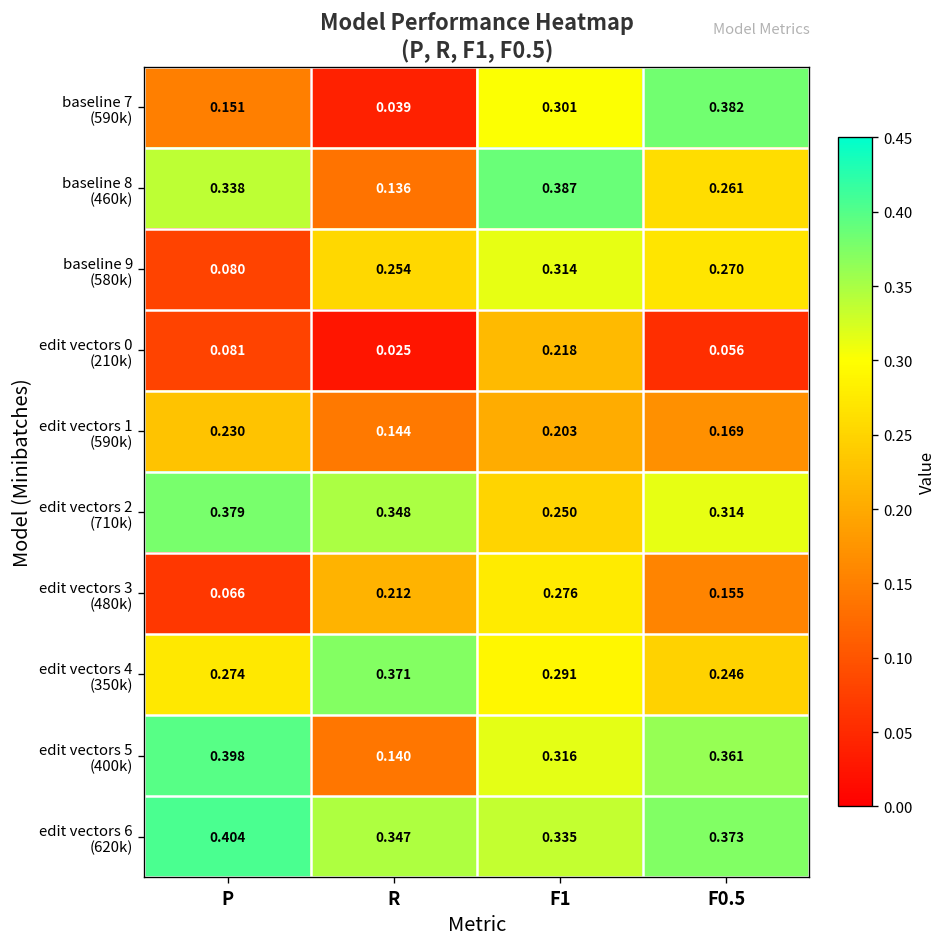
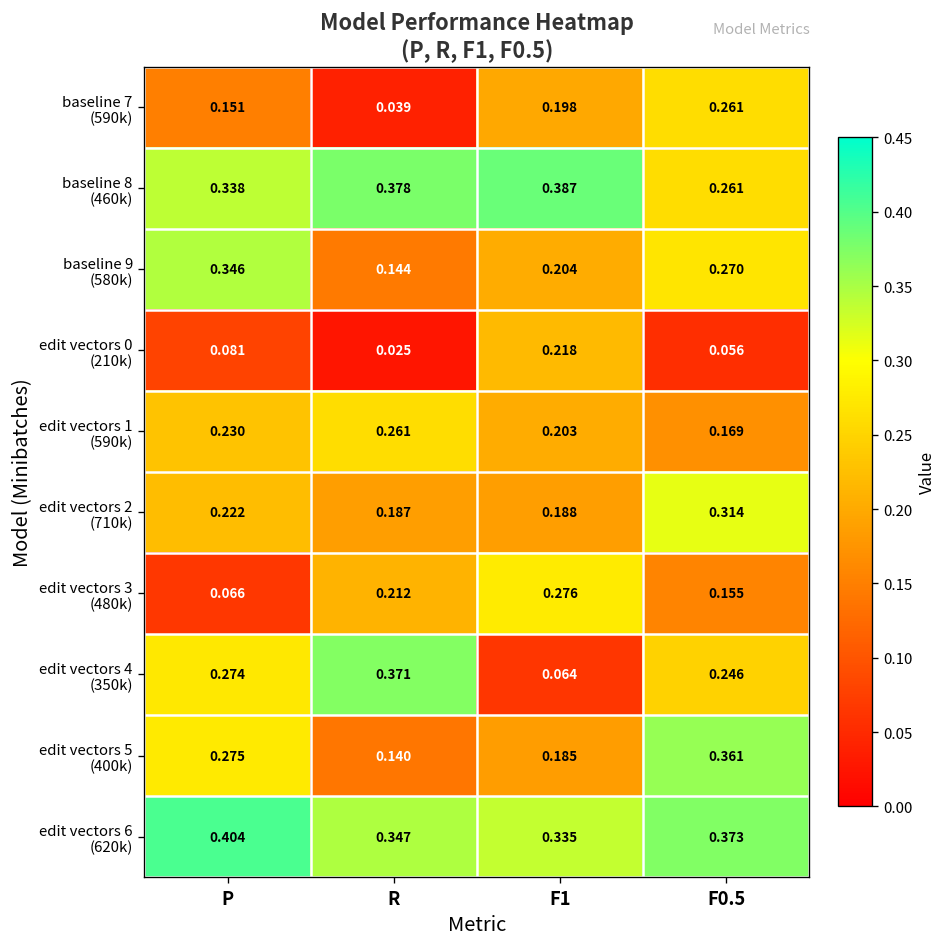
baseline 7 (590k), F1: 0.301 -> 0.198
baseline 7 (590k), F0.5: 0.382 -> 0.261
baseline 8 (460k), R: 0.136 -> 0.378
baseline 9 (580k), P: 0.080 -> 0.346
baseline 9 (580k), R: 0.254 -> 0.144
baseline 9 (580k), F1: 0.314 -> 0.204
edit vectors 1 (590k), R: 0.144 -> 0.261
edit vectors 2 (710k), P: 0.379 -> 0.222
edit vectors 2 (710k), R: 0.348 -> 0.187
edit vectors 2 (710k), F1: 0.250 -> 0.188
edit vectors 4 (350k), F1: 0.291 -> 0.064
edit vectors 5 (400k), P: 0.398 -> 0.275
edit vectors 5 (400k), F1: 0.316 -> 0.185
